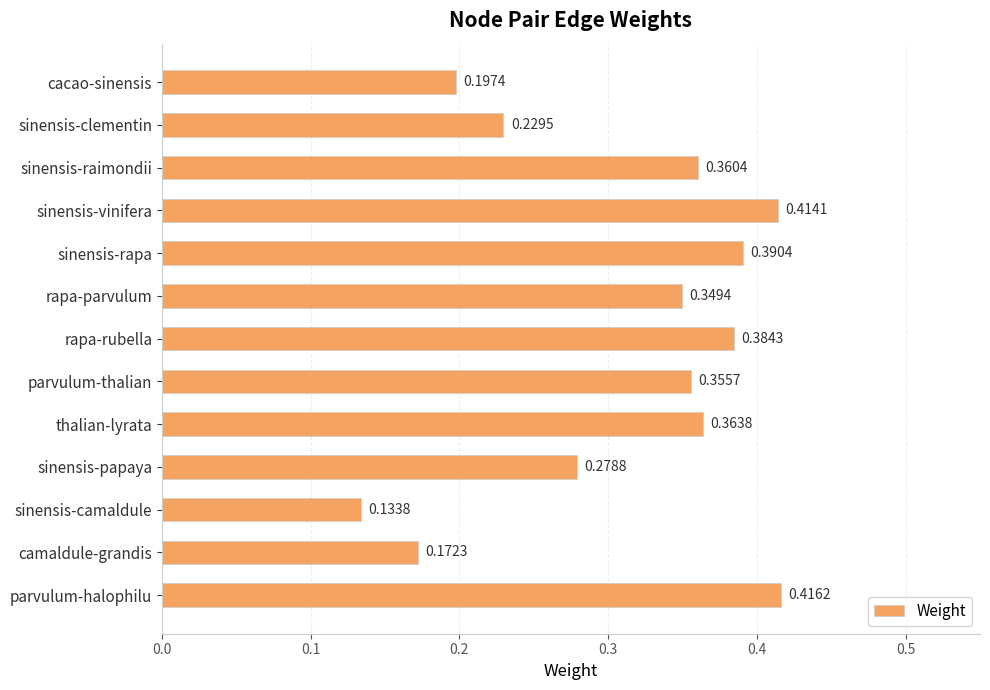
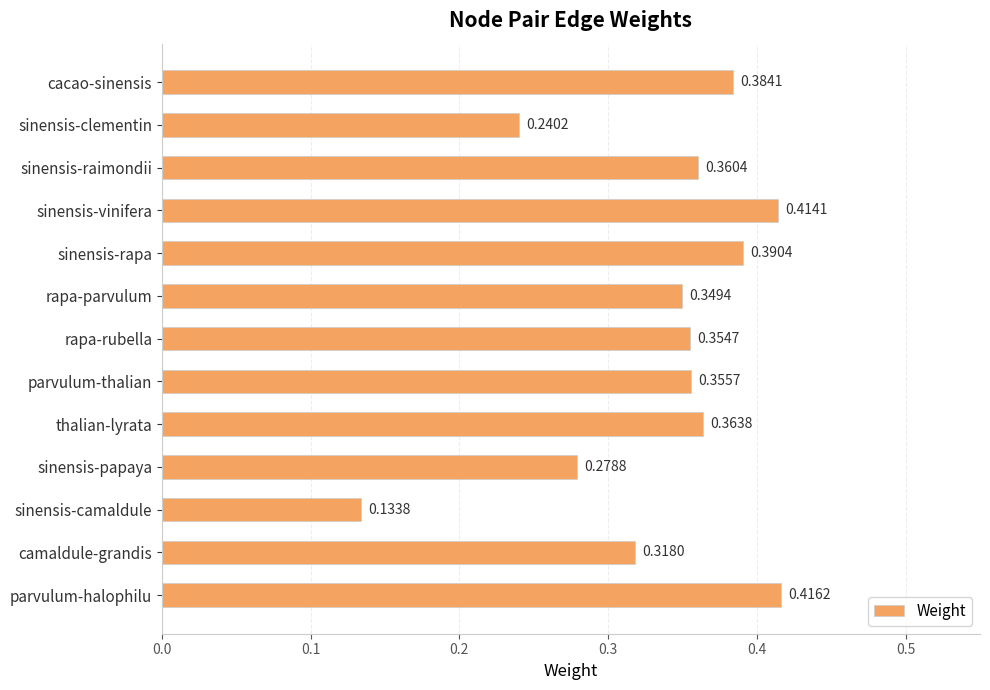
cacao-sinensis: 0.1974 -> 0.3841
sinensis-clementin: 0.2295 -> 0.2402
rapa-rubella: 0.3843 -> 0.3547
camaldule-grandis: 0.1723 -> 0.3180
